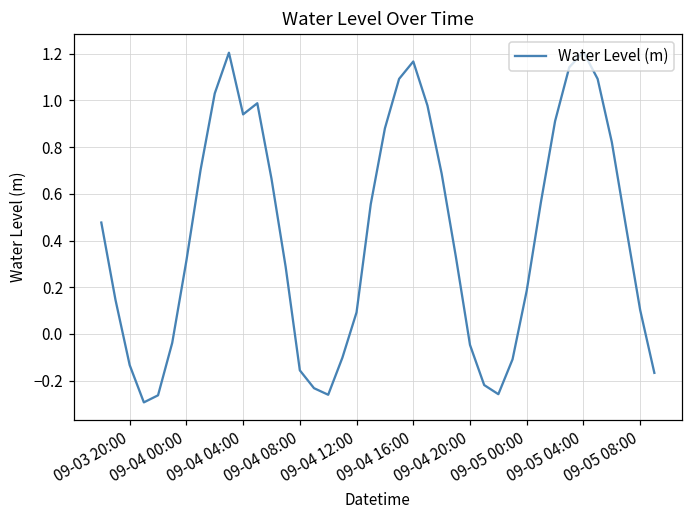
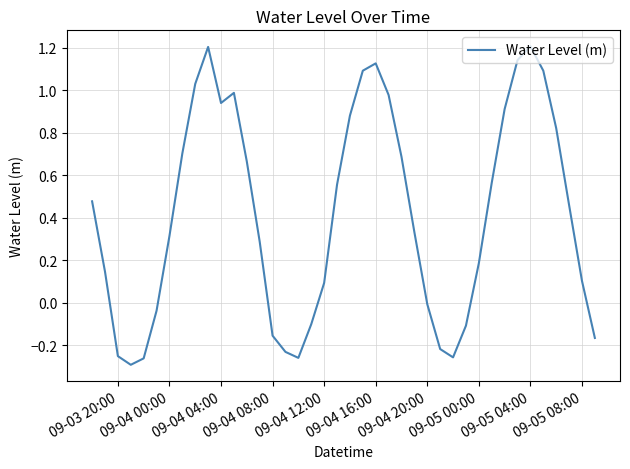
09-03 20:00: -0.13 -> -0.25
09-04 16:00: 1.17 -> 1.13
09-04 20:00: -0.05 -> -0.01
